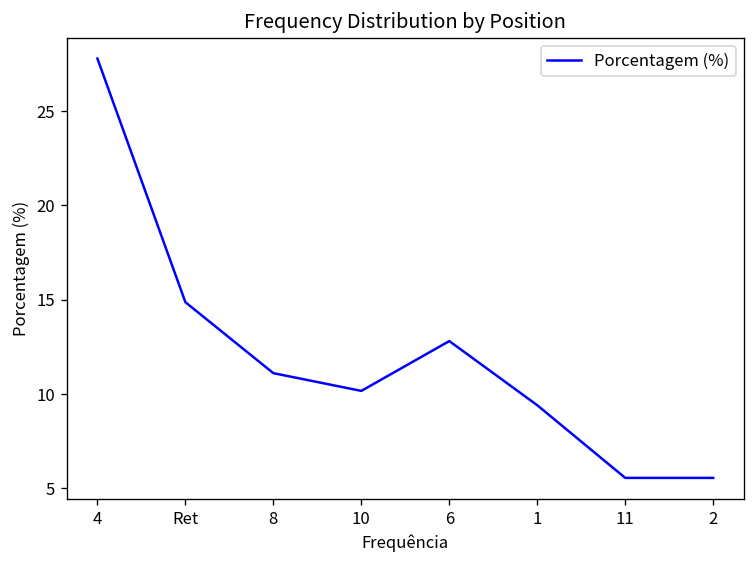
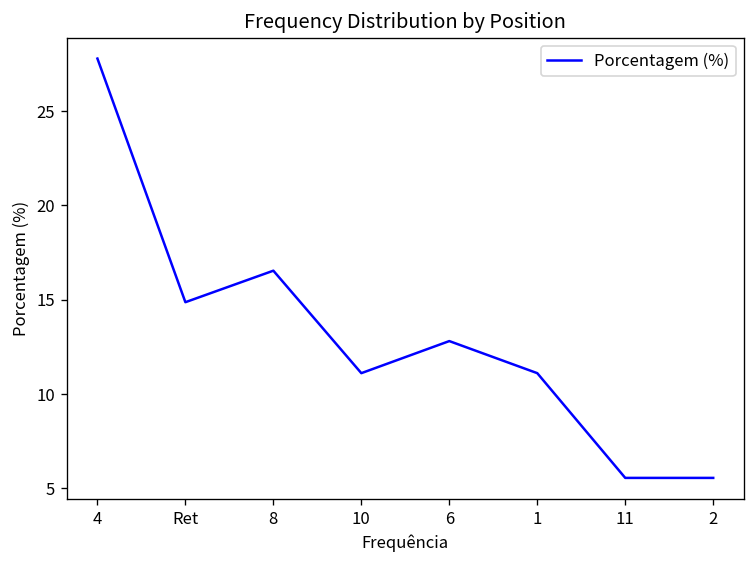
8: 11.1 -> 16.5
10: 10.2 -> 11.1
1: 9.4 -> 11.1
